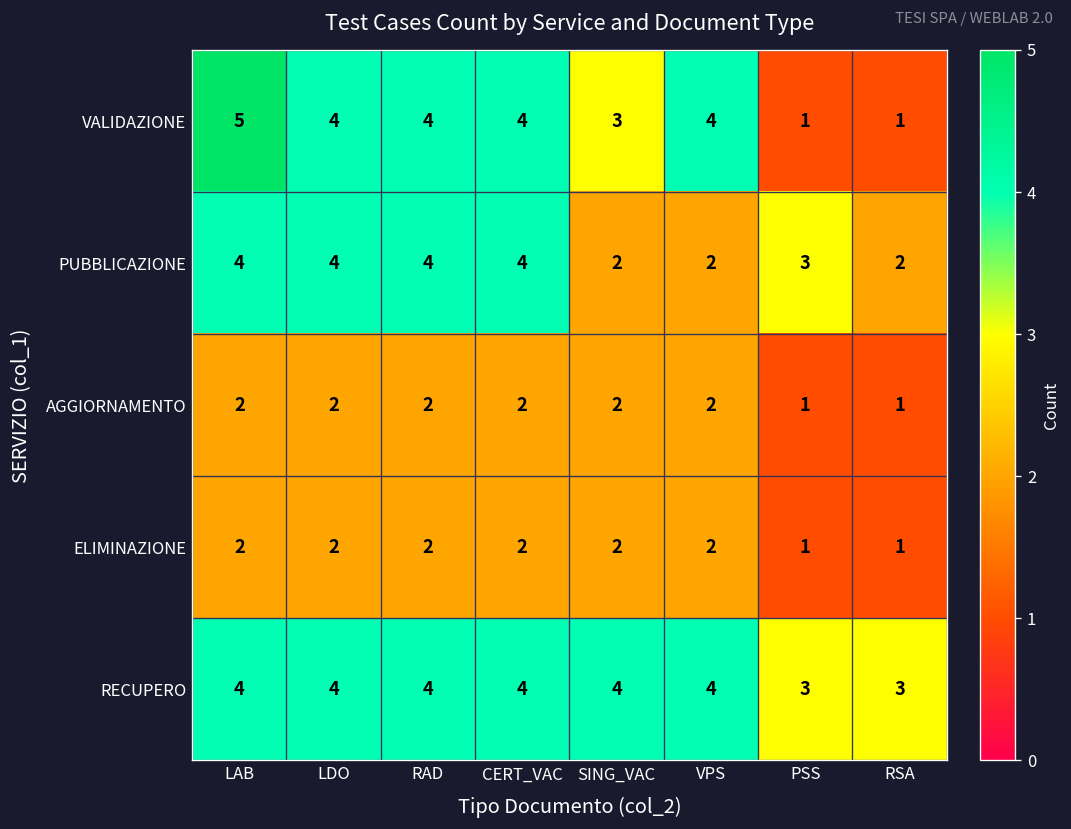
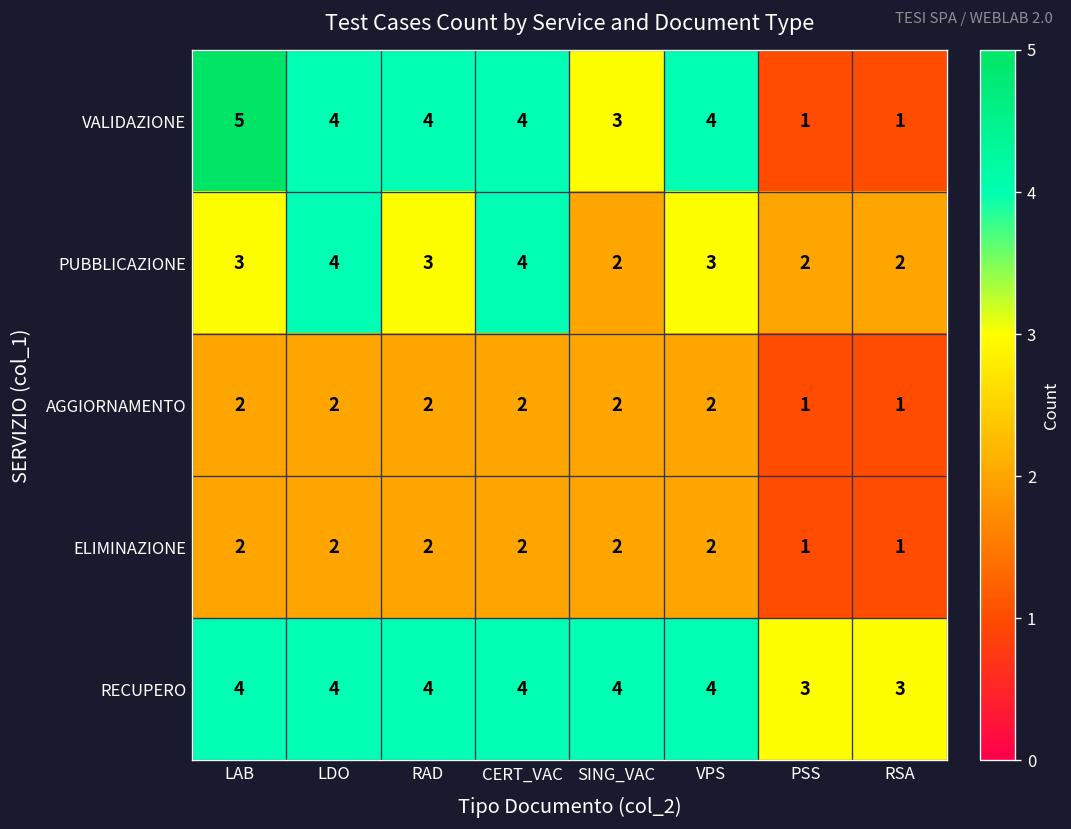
PUBBLICAZIONE, LAB: 4 -> 3
PUBBLICAZIONE, RAD: 4 -> 3
PUBBLICAZIONE, VPS: 2 -> 3
PUBBLICAZIONE, PSS: 3 -> 2
